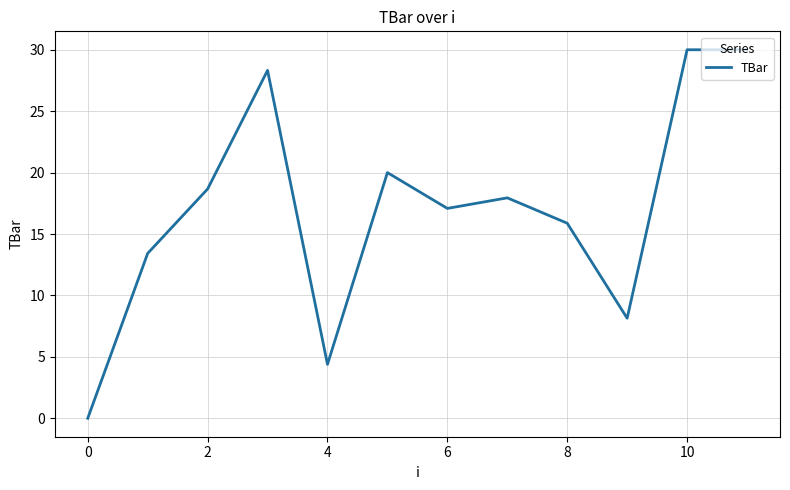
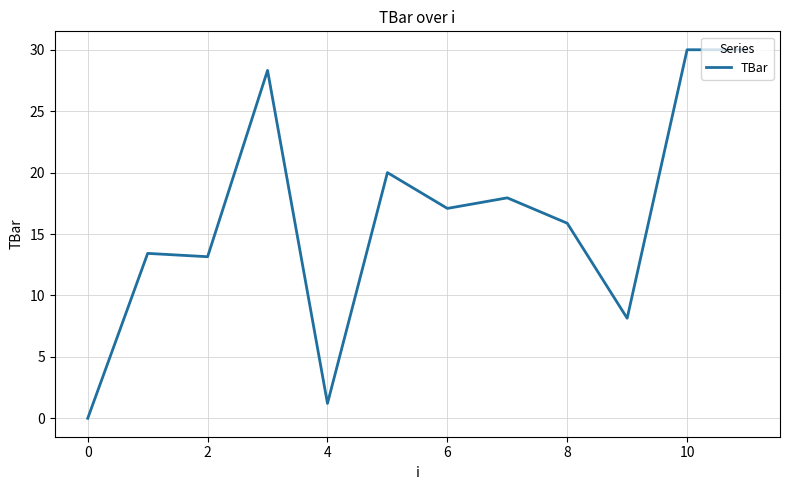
2: 18.7 -> 13.2
4: 4.4 -> 1.2
